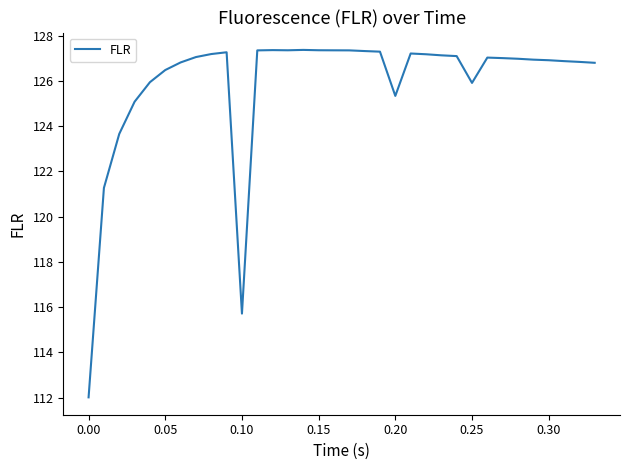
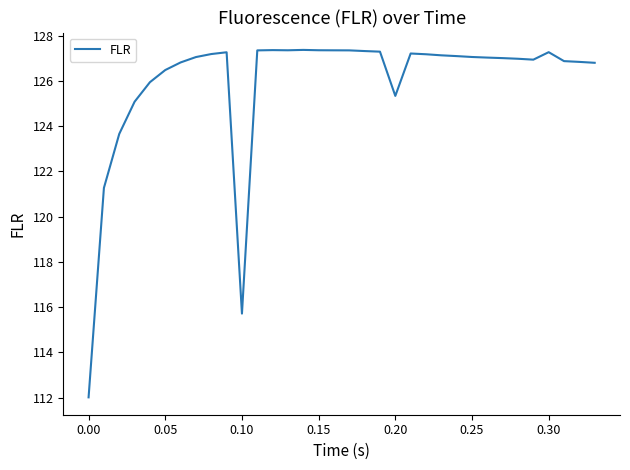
0.25: 125.9 -> 127.1
0.30: 126.9 -> 127.3
